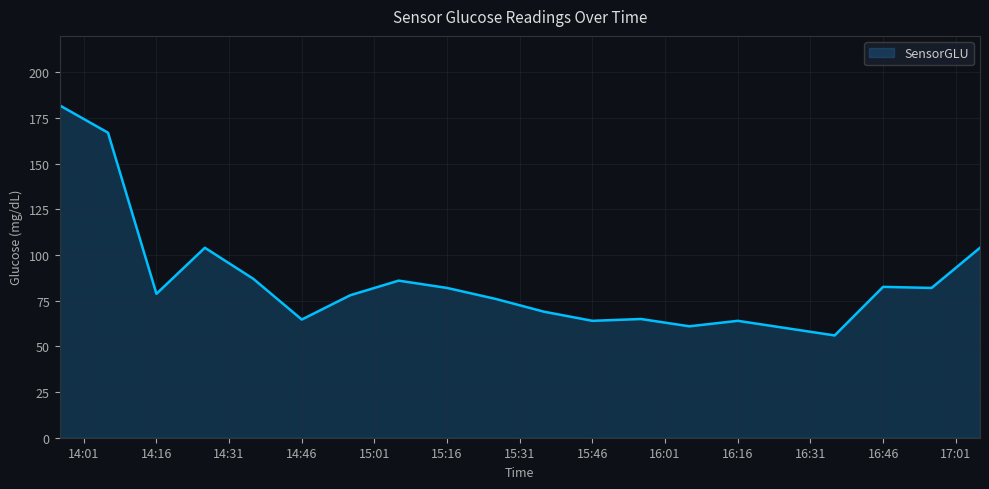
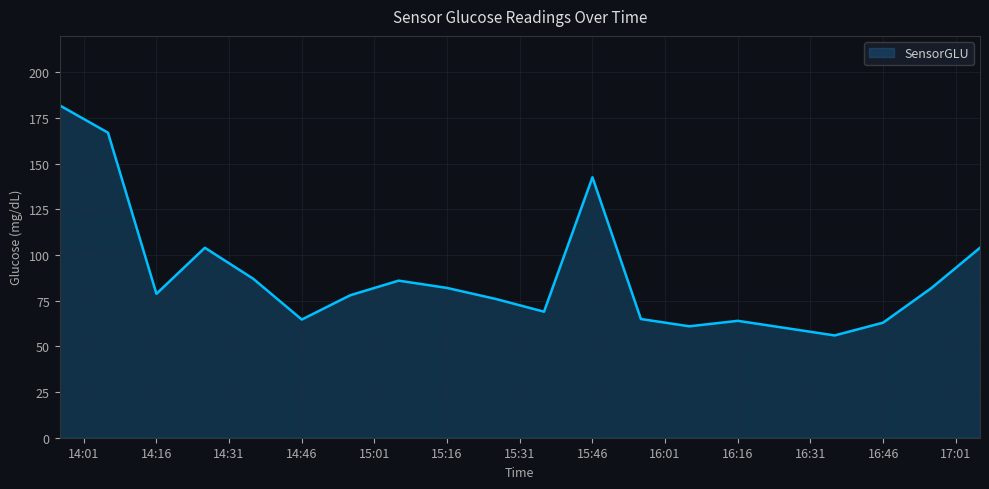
15:46: 64 -> 143
16:46: 83 -> 63
